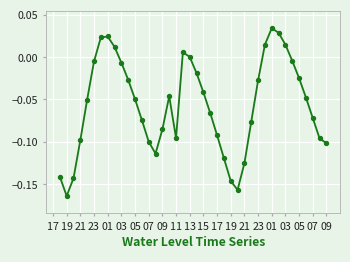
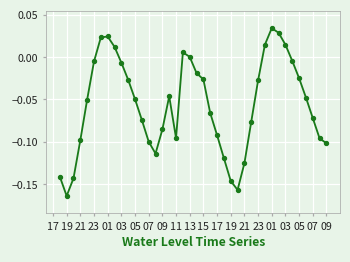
15: -0.04 -> -0.03
